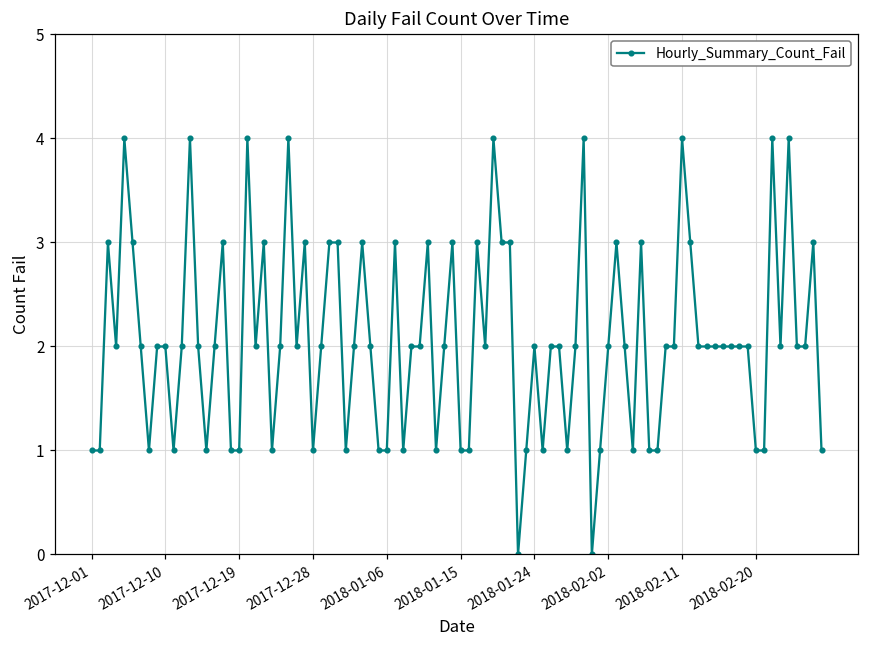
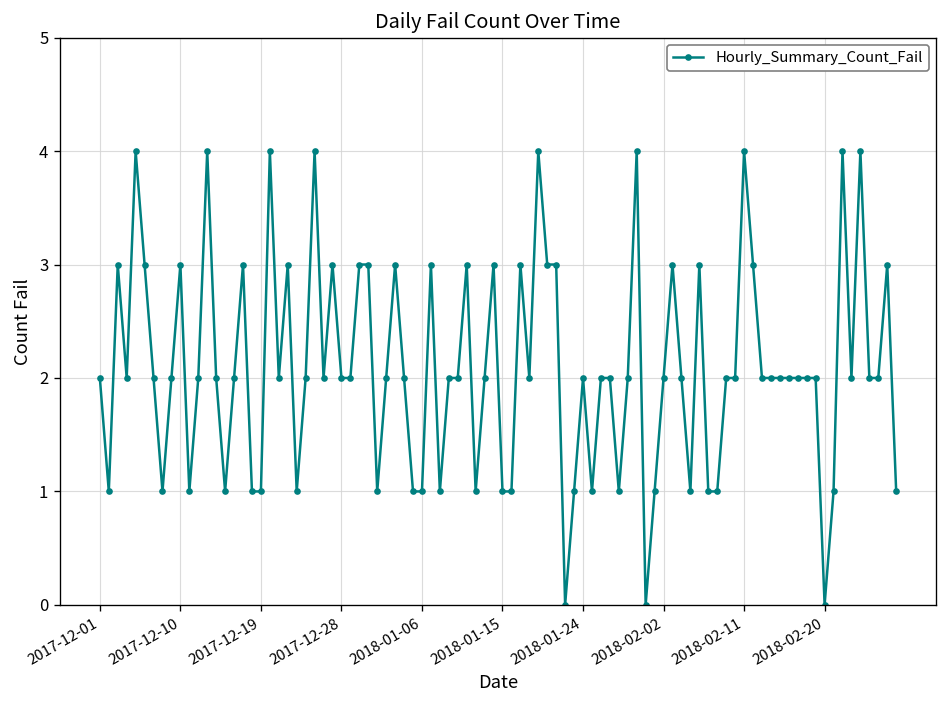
2017-12-01: 1 -> 2
2017-12-10: 2 -> 3
2017-12-28: 1 -> 2
2018-02-20: 1 -> 0
